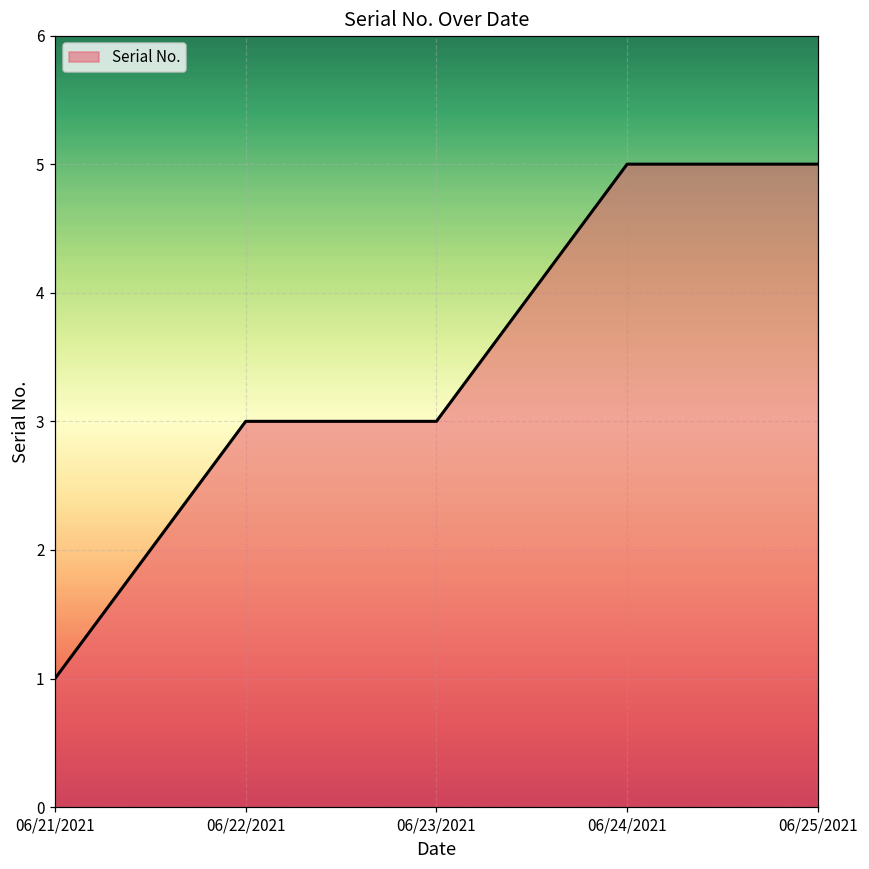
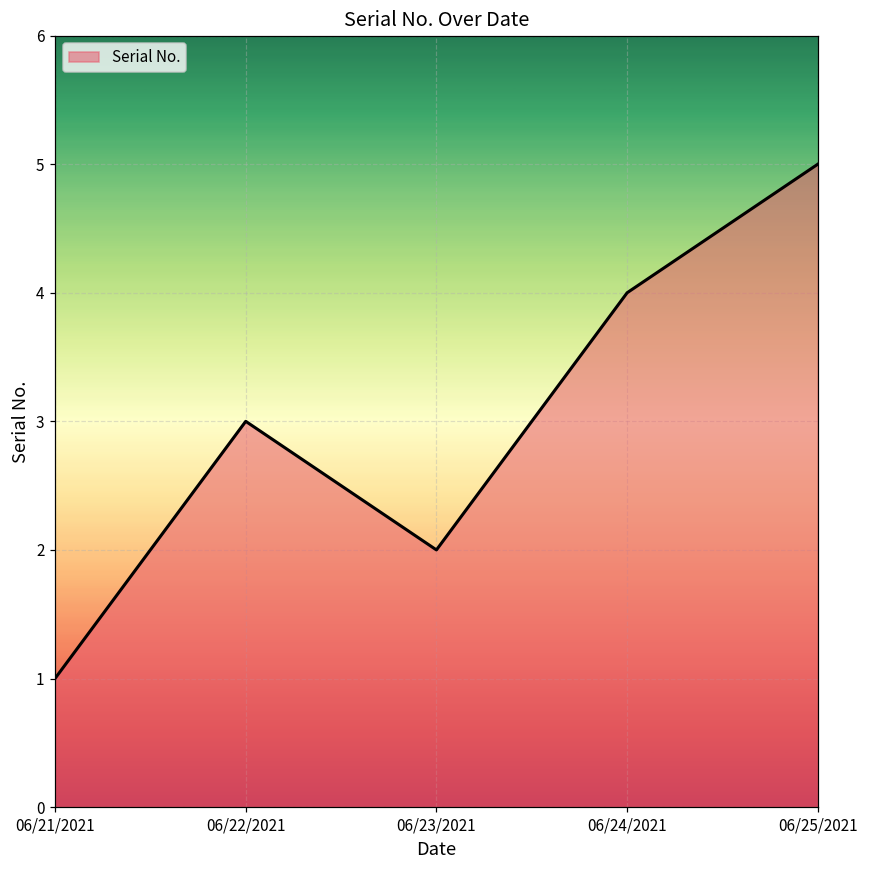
06/23/2021: 3 -> 2
06/24/2021: 5 -> 4
